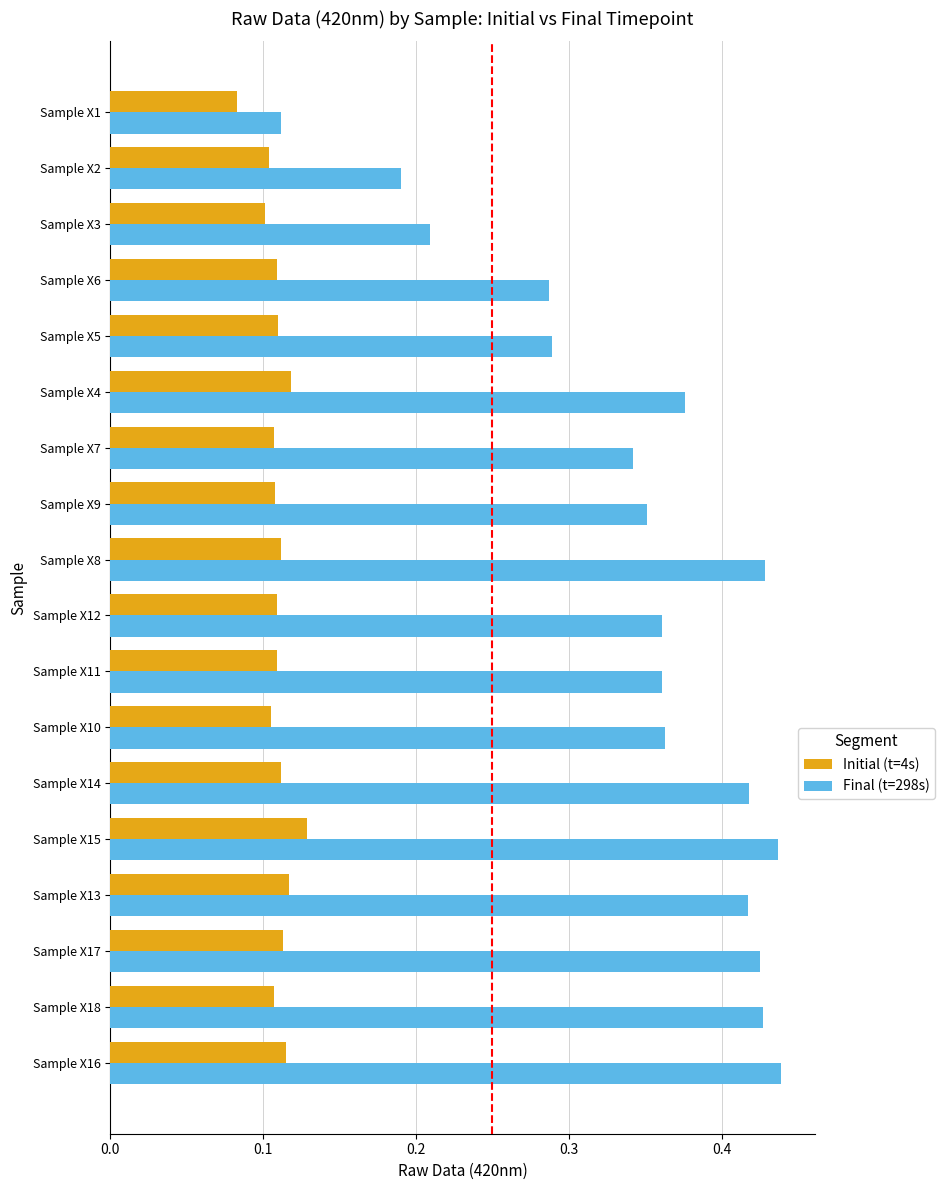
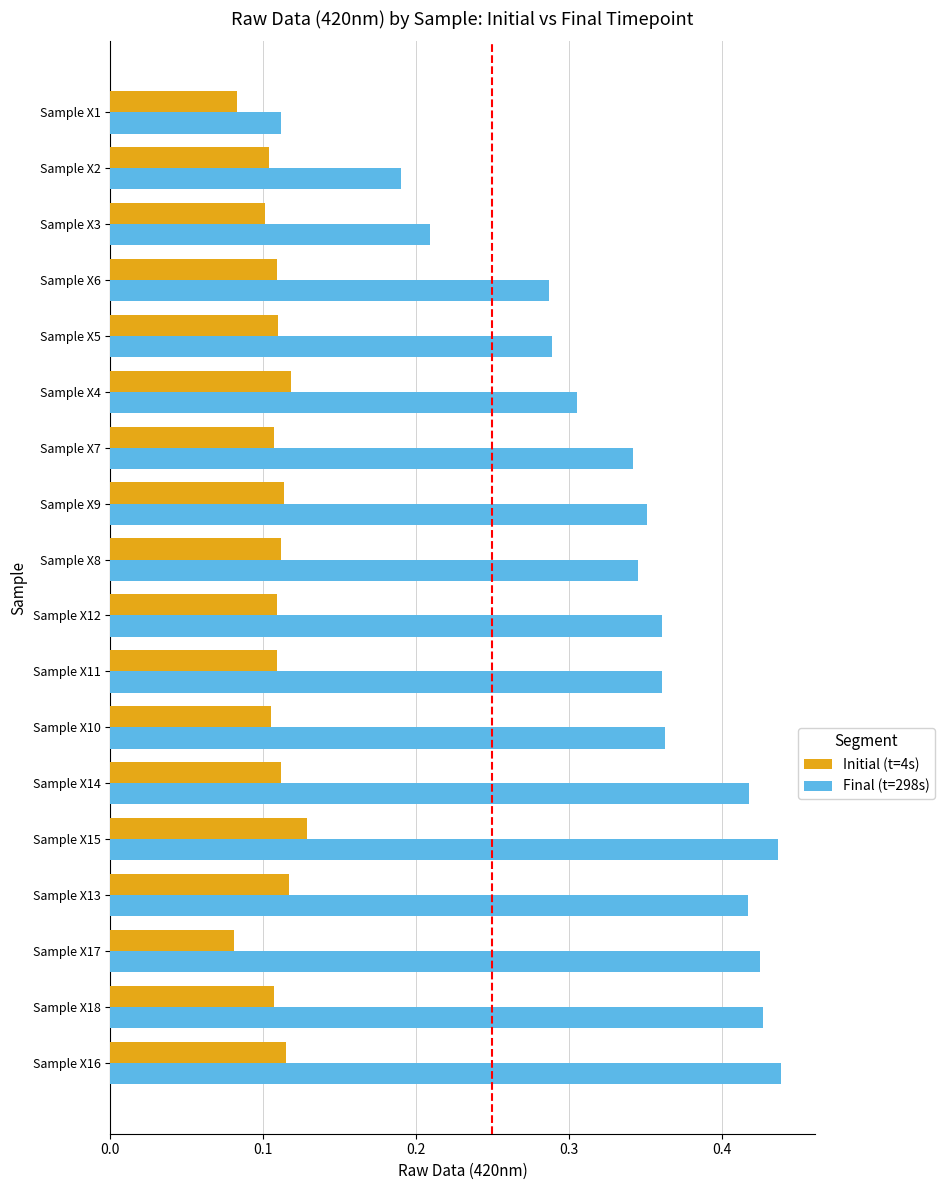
Final (t=298s), Sample X4: 0.376 -> 0.305
Initial (t=4s), Sample X9: 0.108 -> 0.114
Final (t=298s), Sample X8: 0.428 -> 0.345
Initial (t=4s), Sample X17: 0.113 -> 0.081
